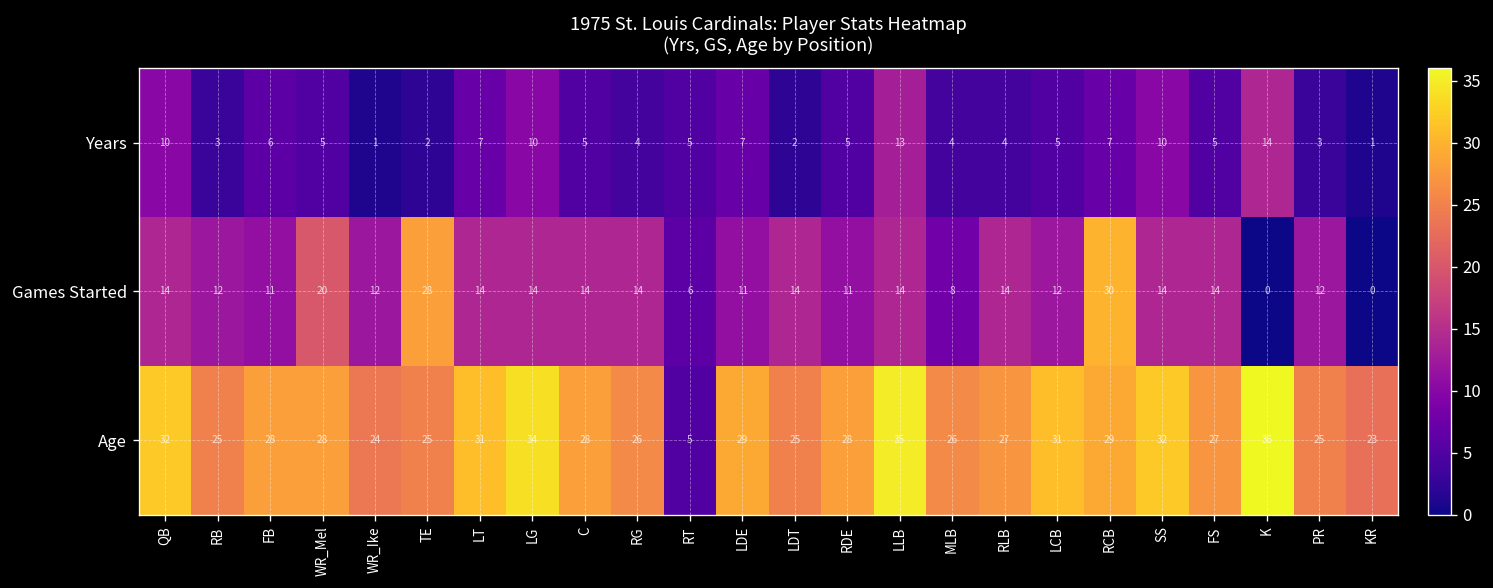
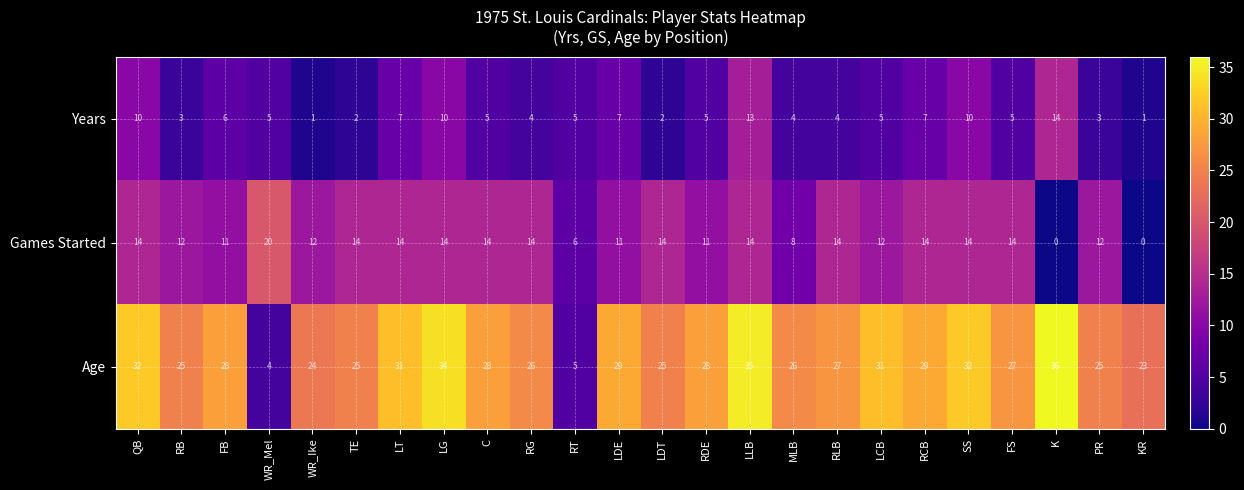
Games Started, TE: 28 -> 14
Games Started, RCB: 30 -> 14
Age, WR_Mel: 28 -> 4
